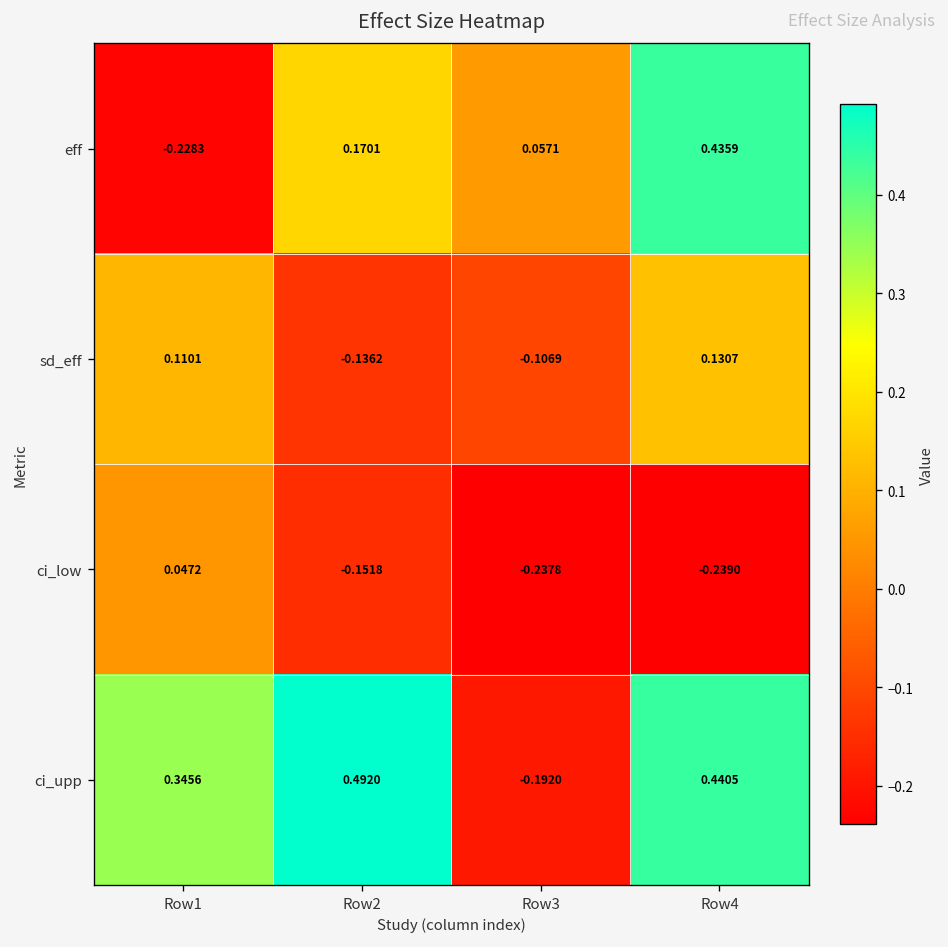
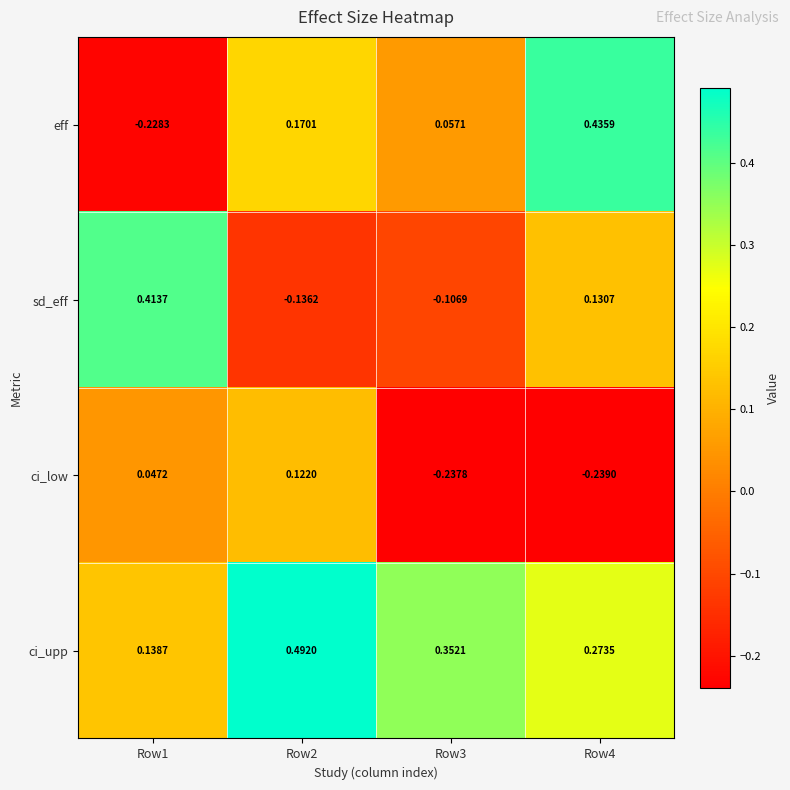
sd_eff, Row1: 0.1101 -> 0.4137
ci_low, Row2: -0.1518 -> 0.1220
ci_upp, Row1: 0.3456 -> 0.1387
ci_upp, Row3: -0.1920 -> 0.3521
ci_upp, Row4: 0.4405 -> 0.2735
